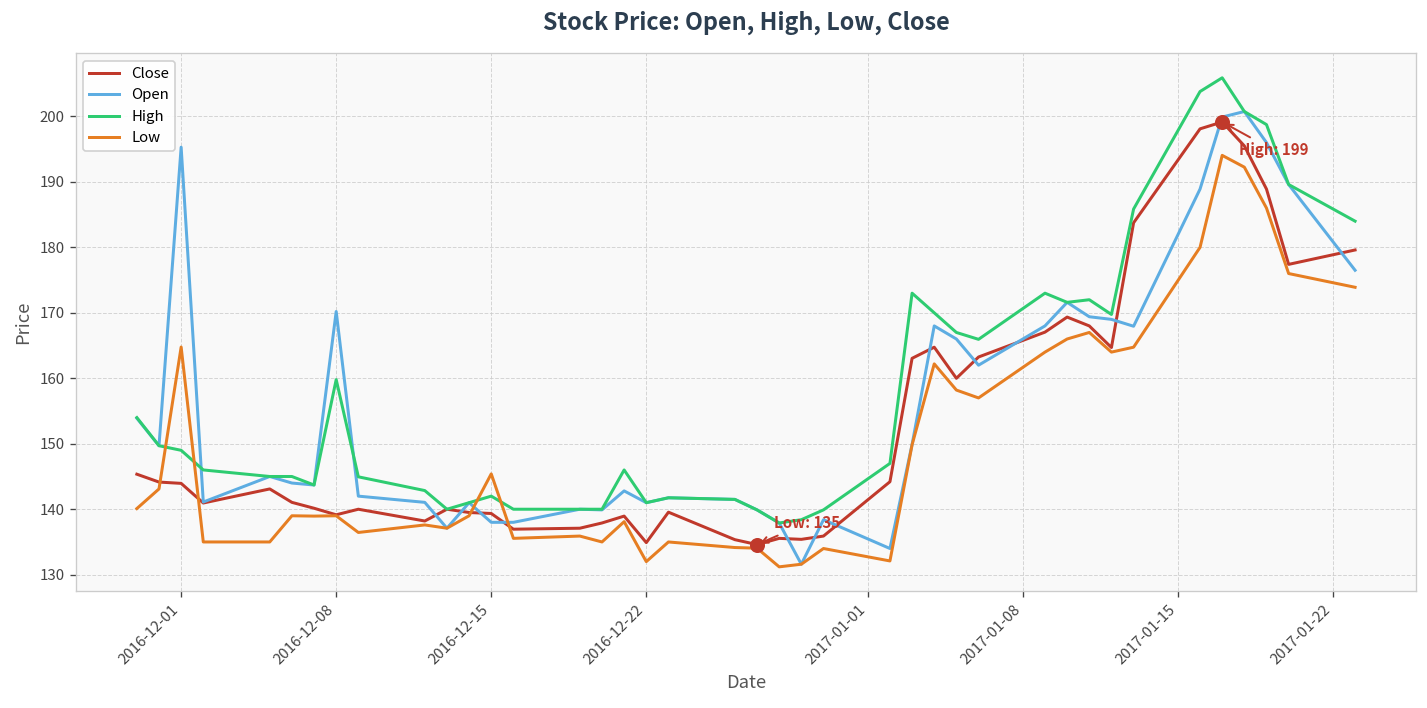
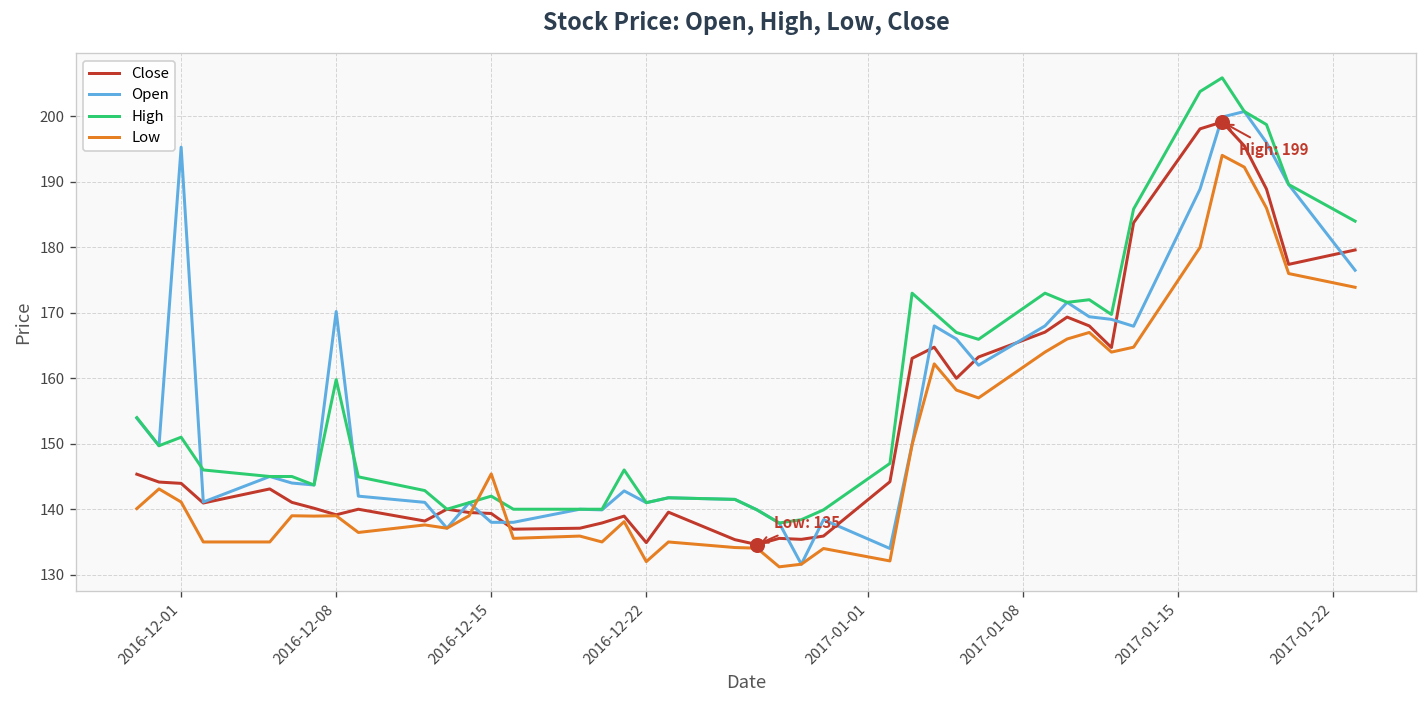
High, 2016-12-01: 149 -> 151
Low, 2016-12-01: 165 -> 141
